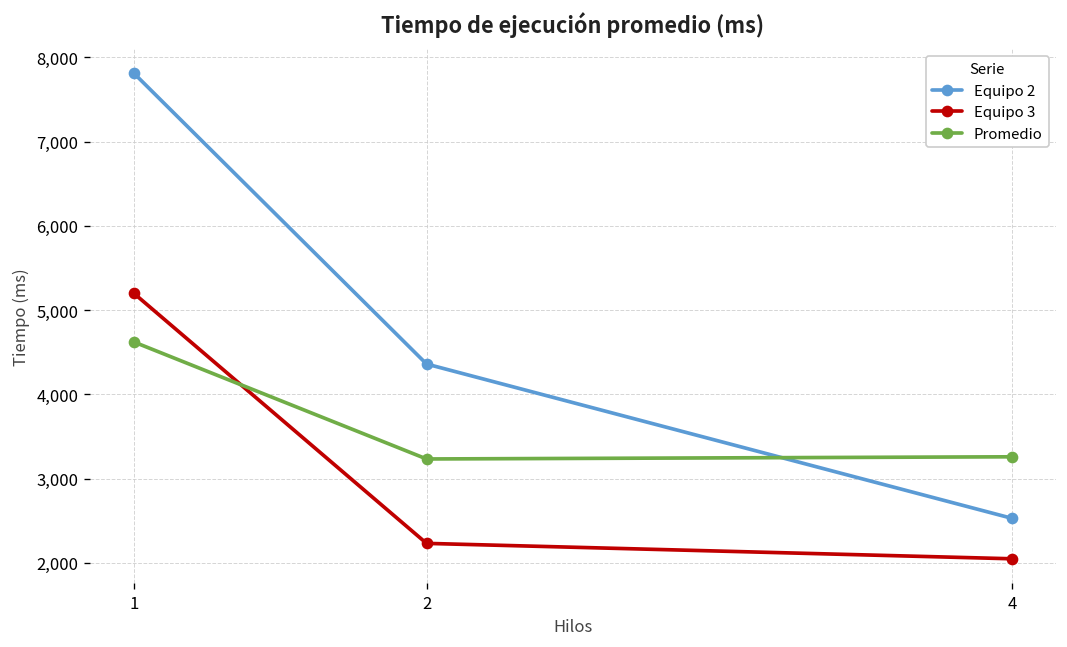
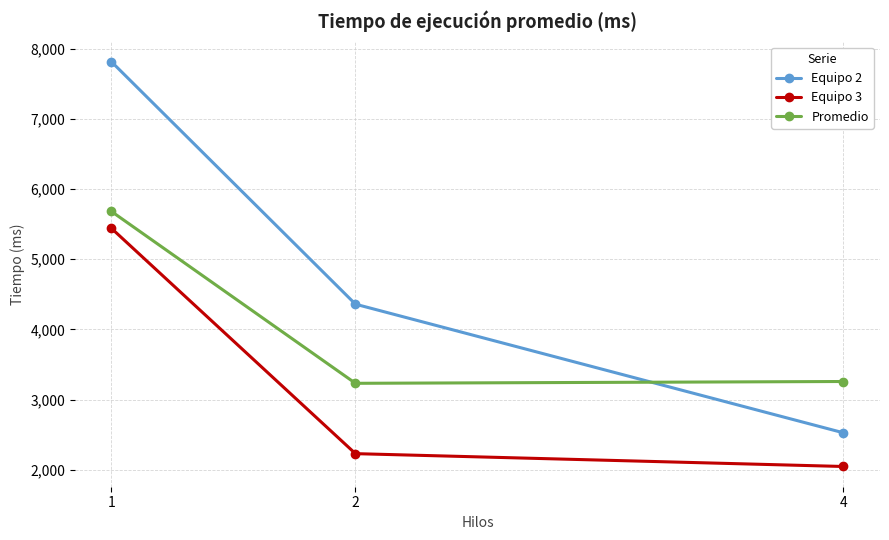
Equipo 3, 1: 5,200 -> 5,400
Promedio, 1: 4,600 -> 5,700
